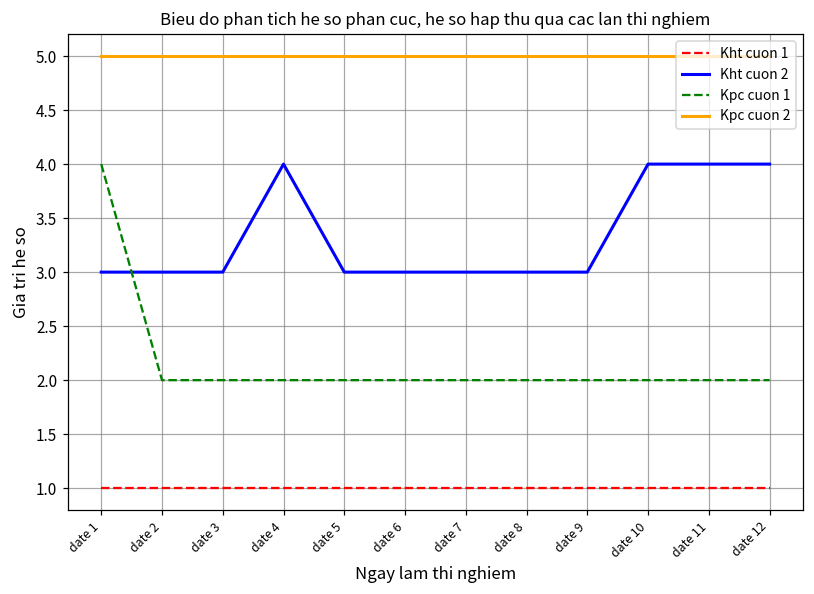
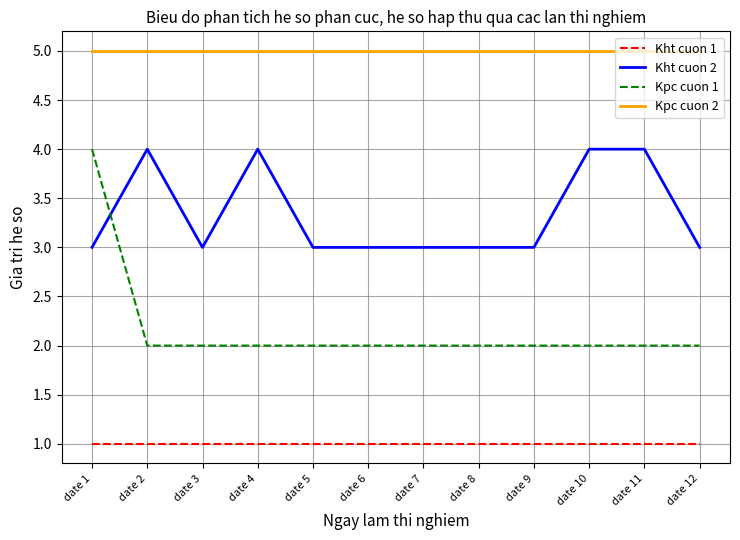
Kht cuon 2, date 2: 3 -> 4
Kht cuon 2, date 12: 4 -> 3
